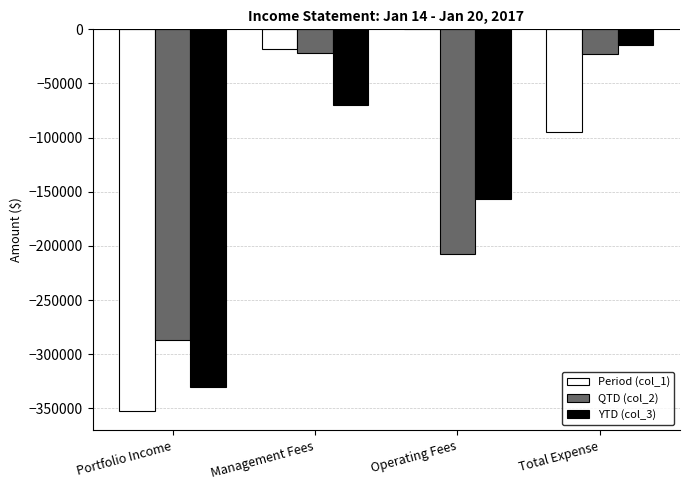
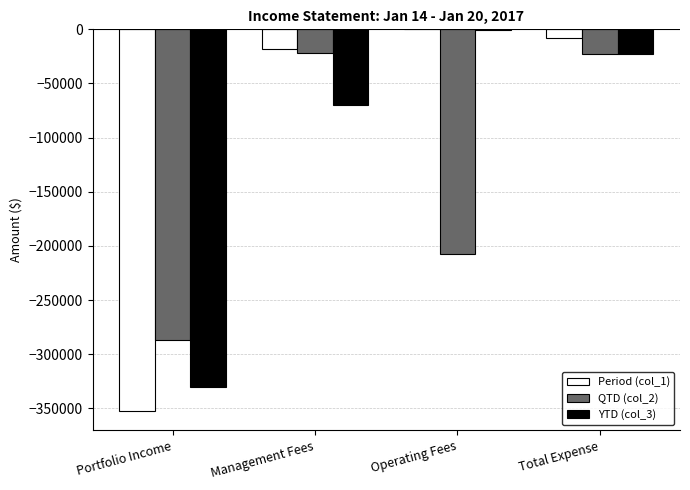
YTD (col_3), Operating Fees: -157000 -> -1000
Period (col_1), Total Expense: -95000 -> -8000
YTD (col_3), Total Expense: -15000 -> -23000
